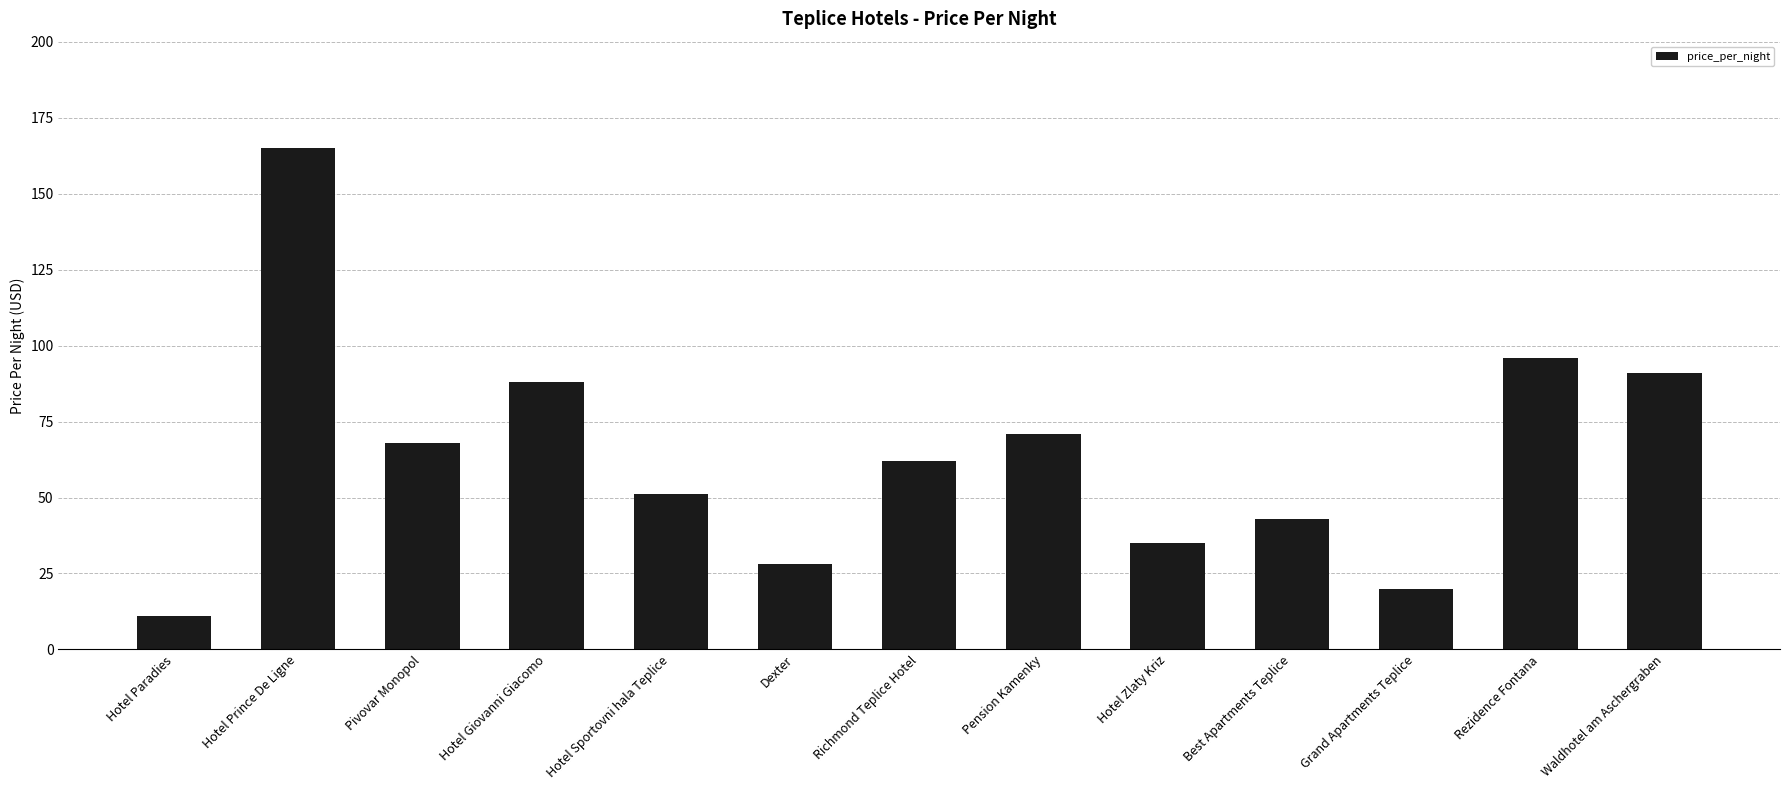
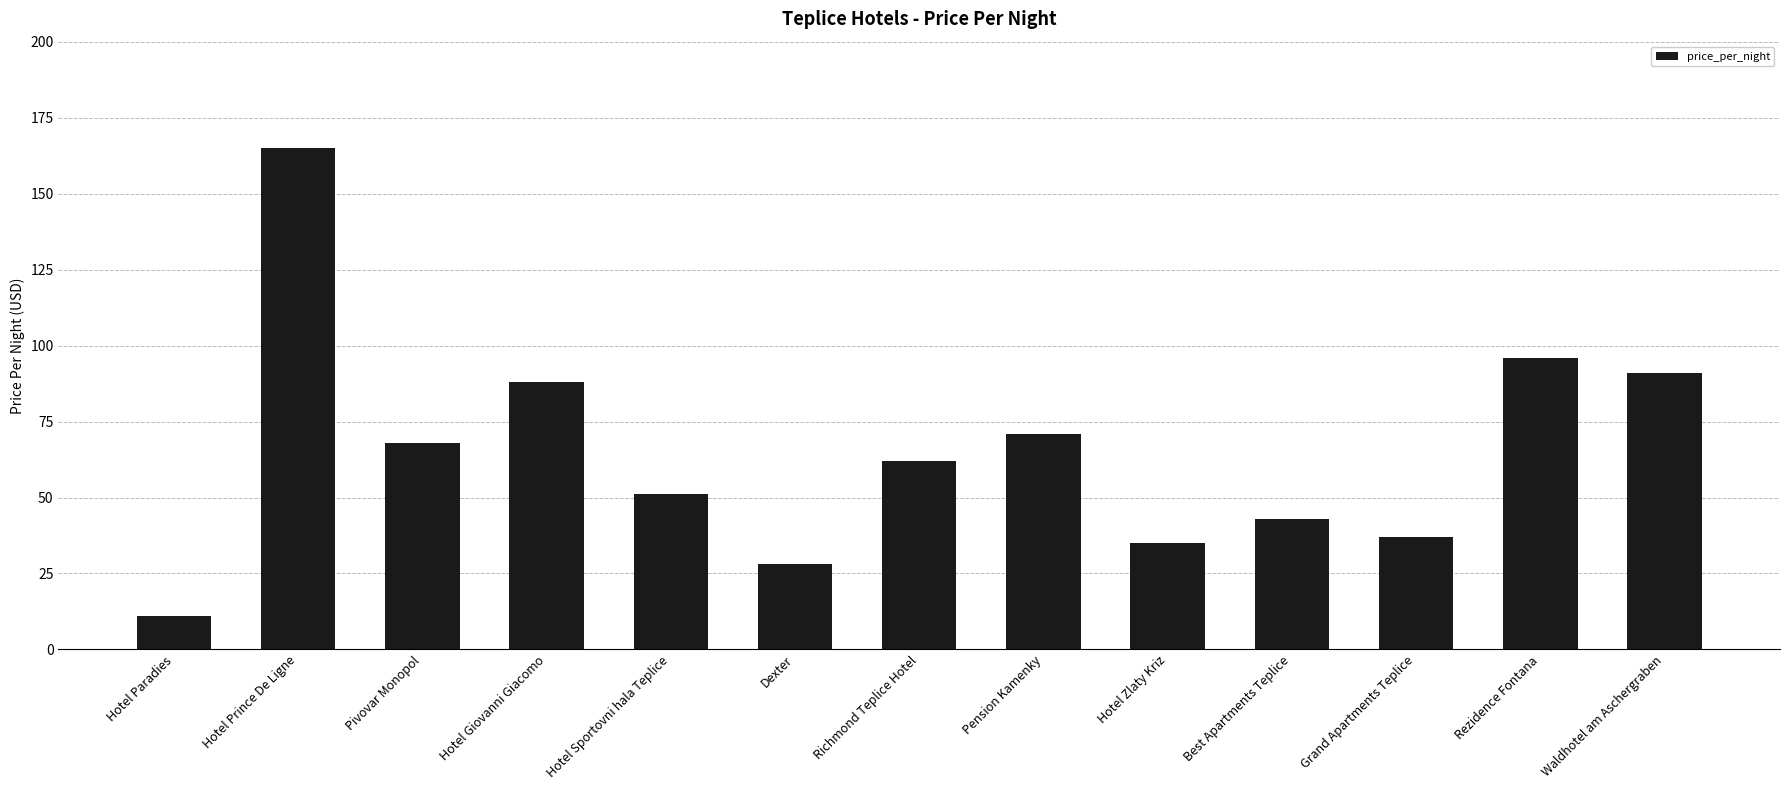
Grand Apartments Teplice: 20 -> 37
